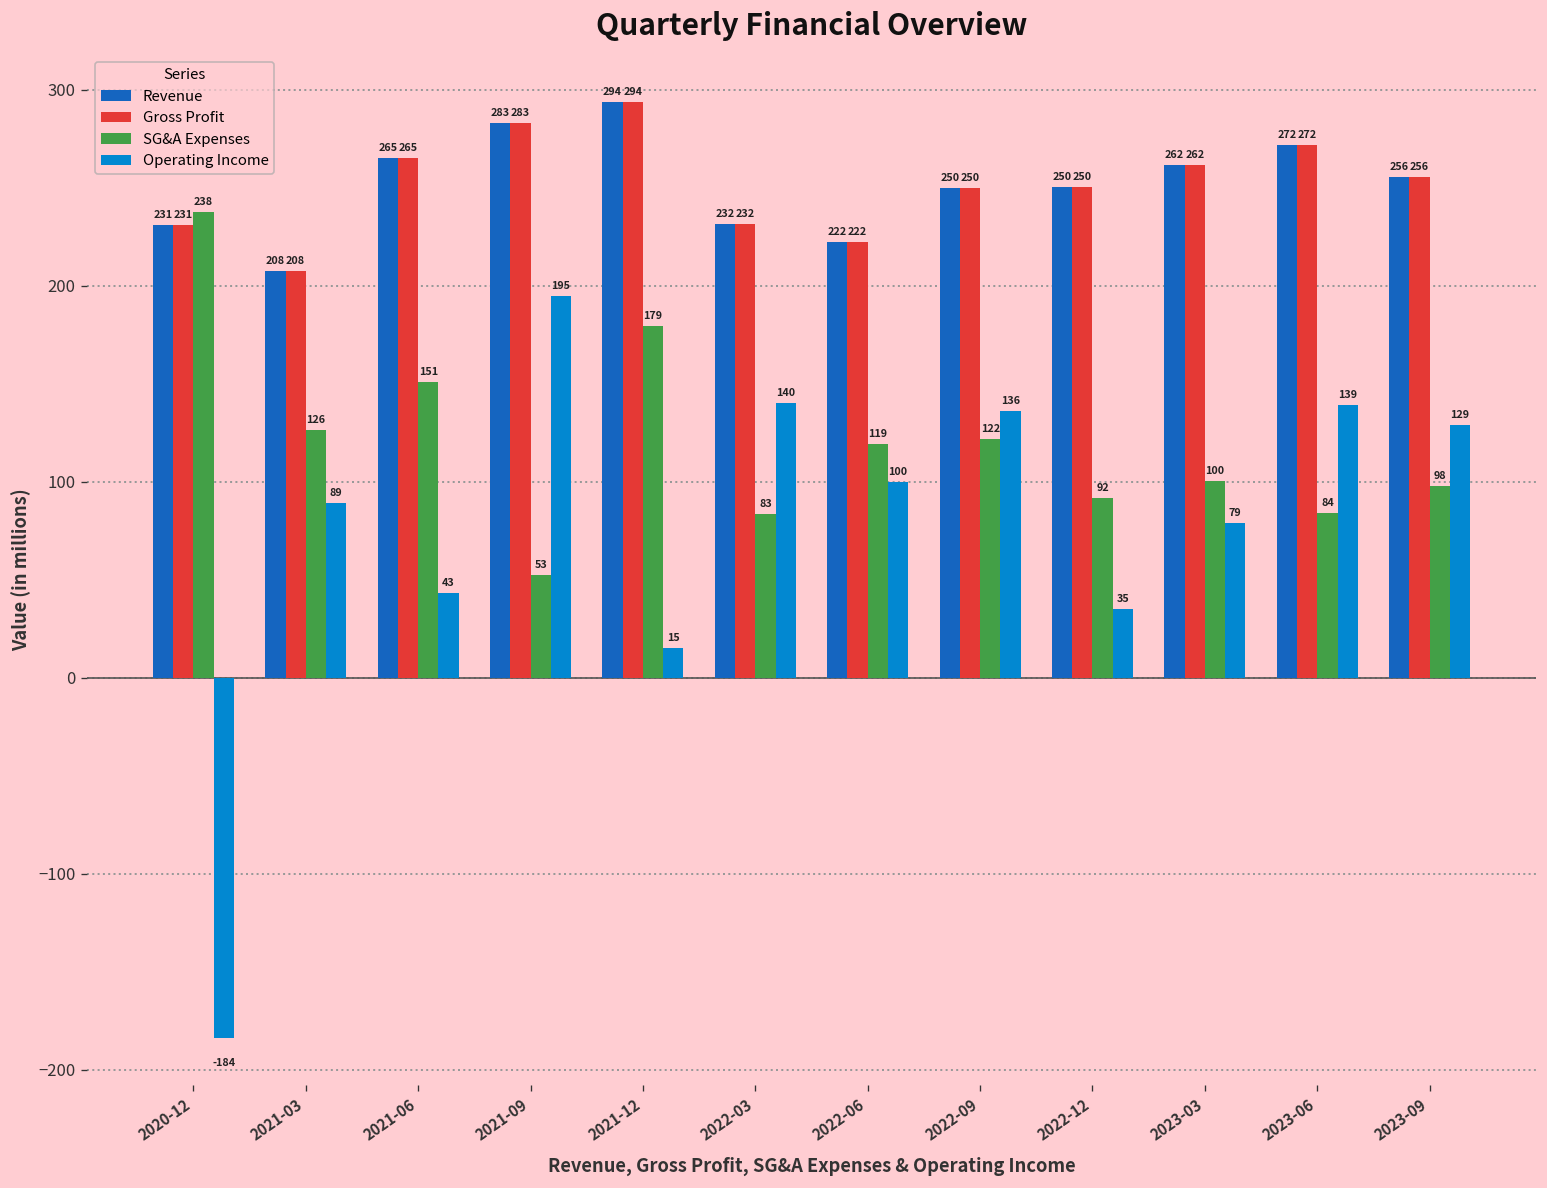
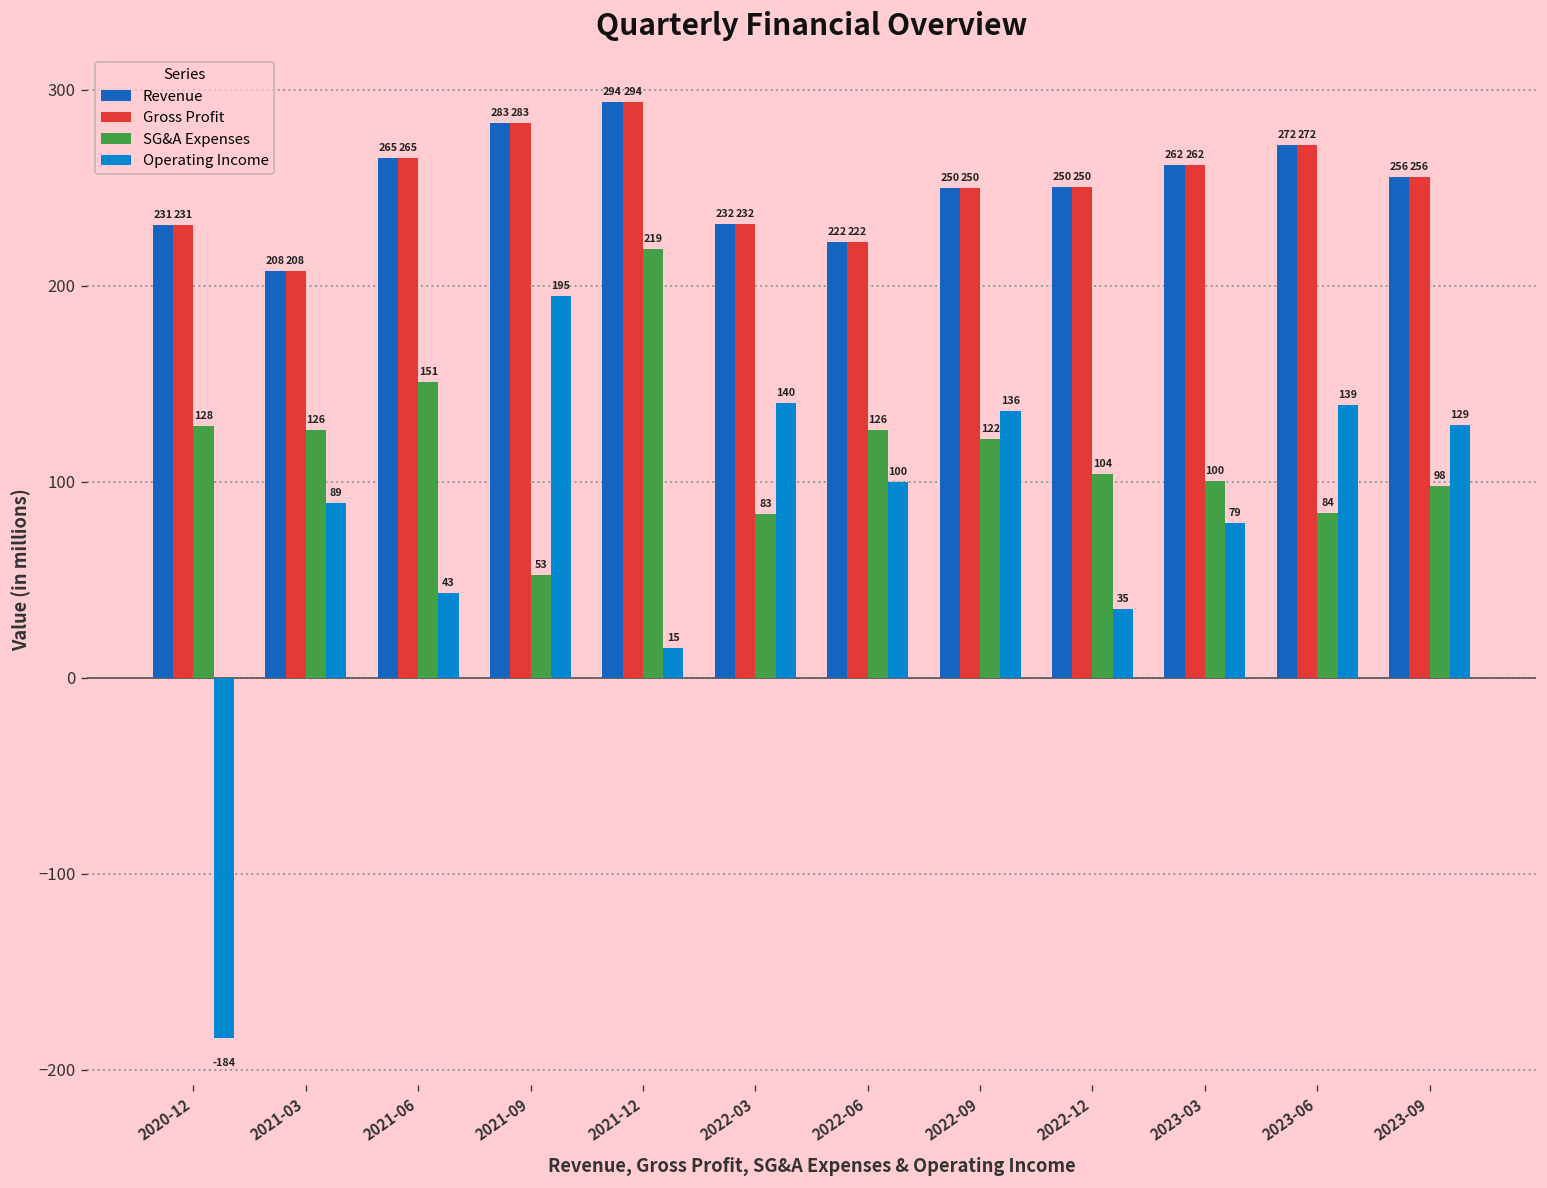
SG&A Expenses, 2020-12: 238 -> 128
SG&A Expenses, 2021-12: 179 -> 219
SG&A Expenses, 2022-06: 119 -> 126
SG&A Expenses, 2022-12: 92 -> 104
